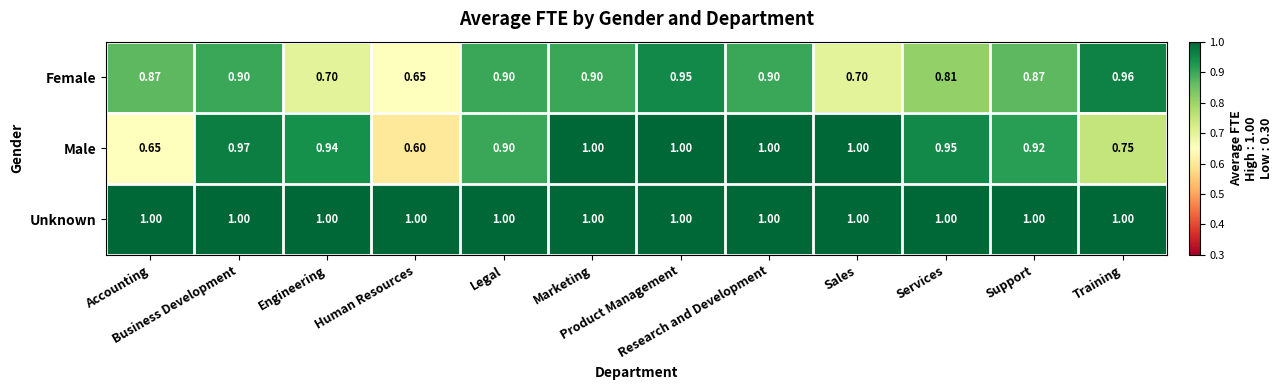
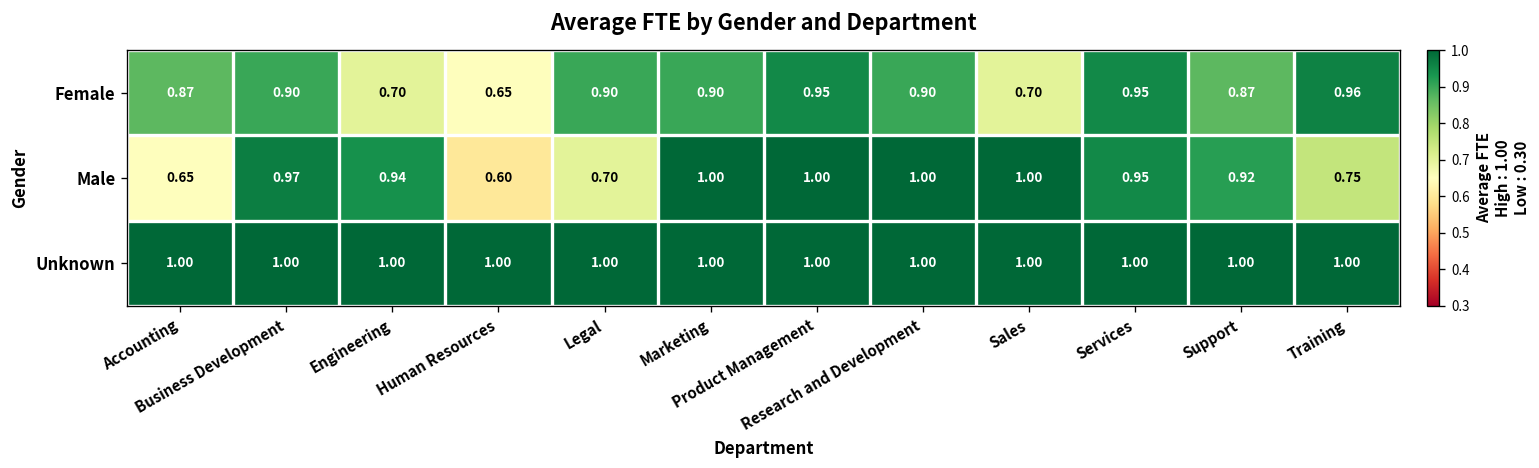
Female, Services: 0.81 -> 0.95
Male, Legal: 0.90 -> 0.70
